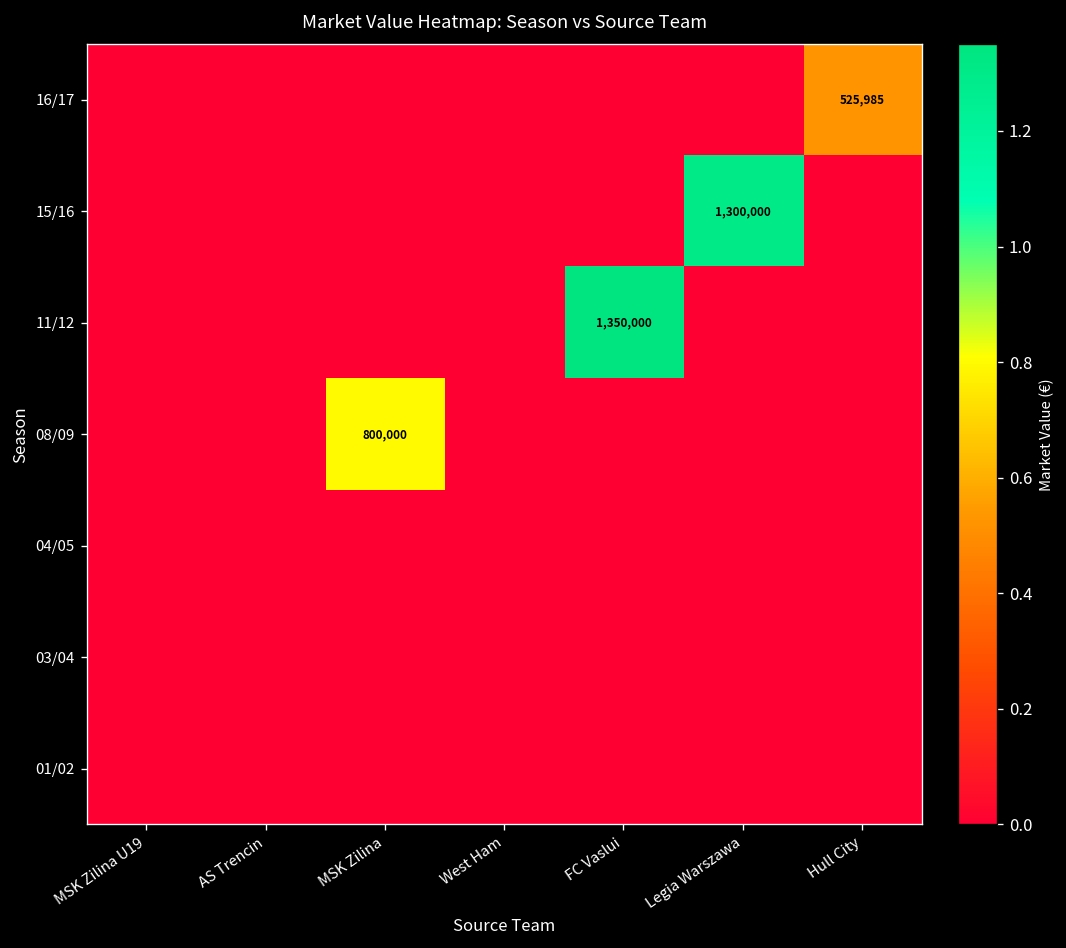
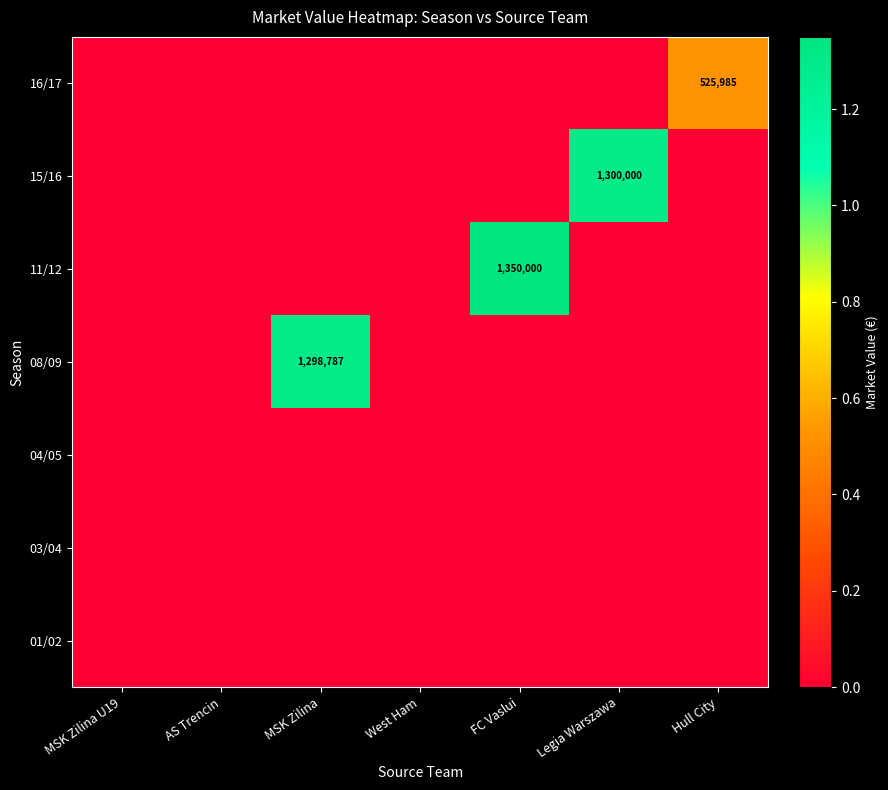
08/09, MSK Zilina: 800,000 -> 1,298,787
